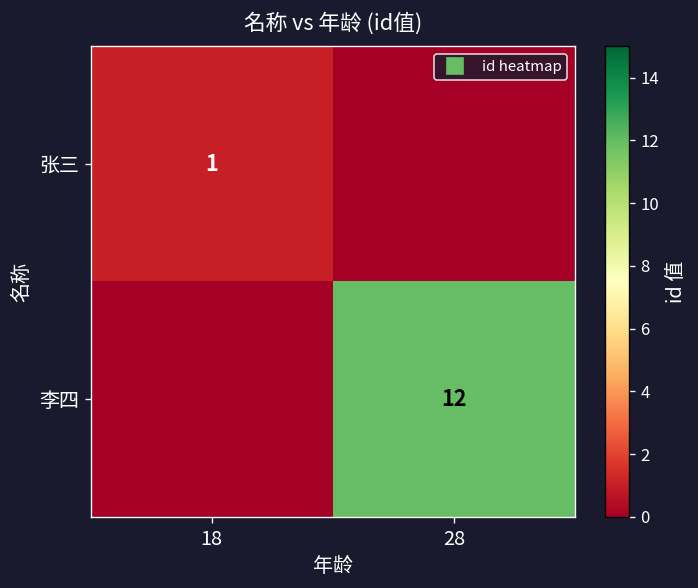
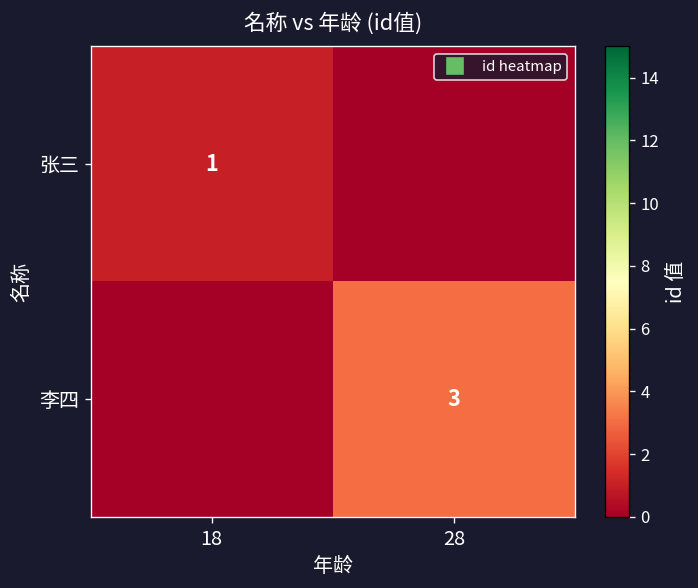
李四, 28: 12 -> 3
